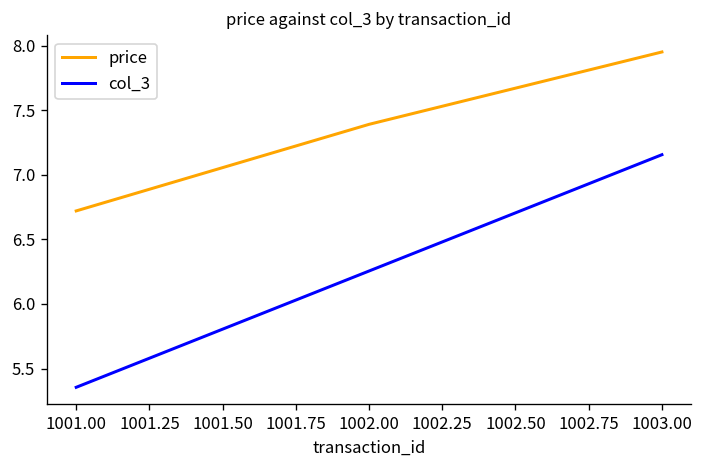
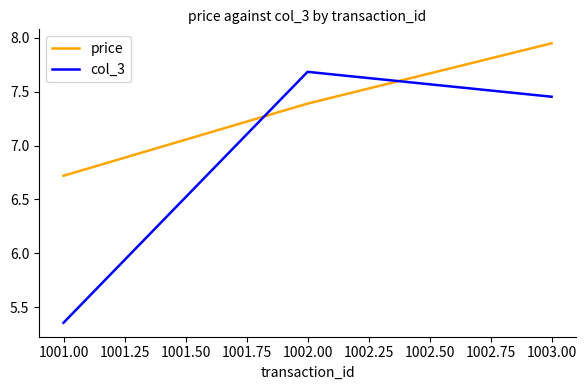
col_3, 1002.00: 6.26 -> 7.69
col_3, 1003.00: 7.16 -> 7.45
